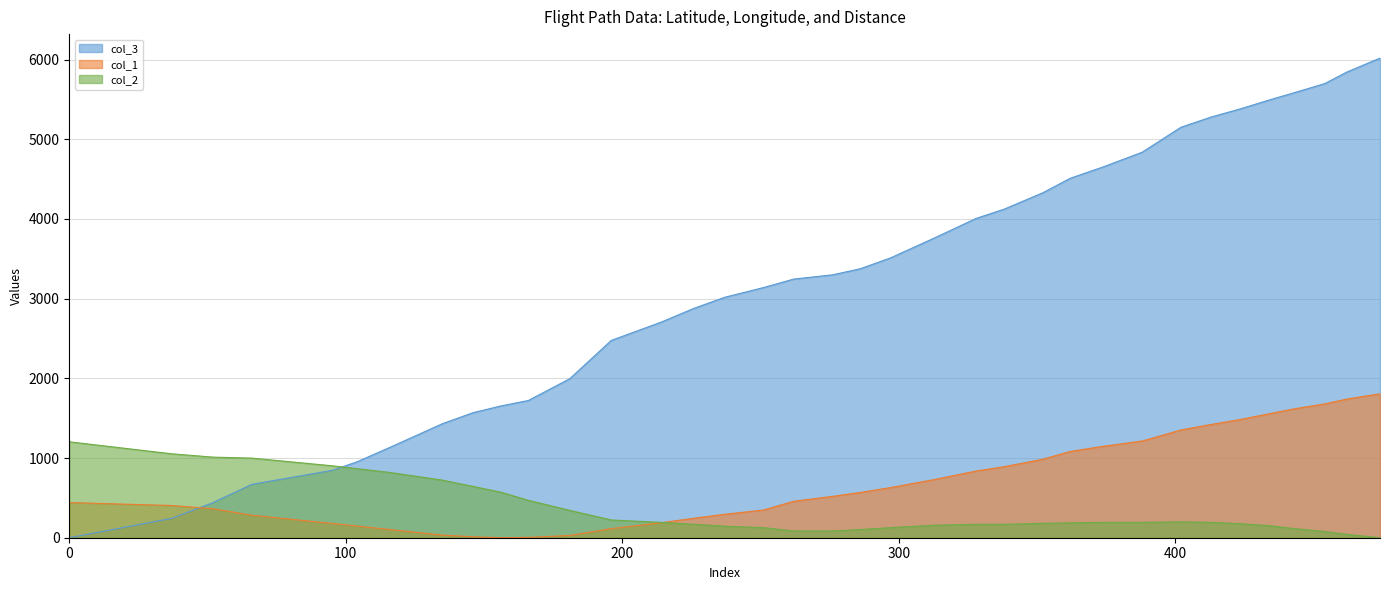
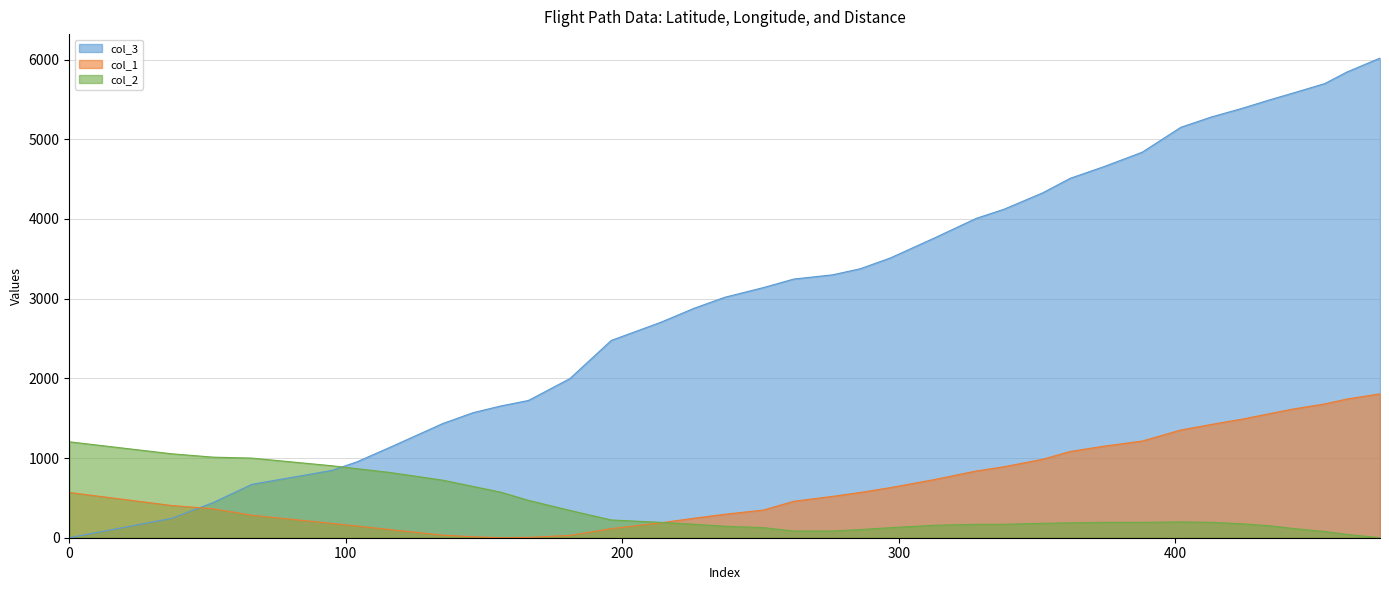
col_1, 0: 400 -> 600
